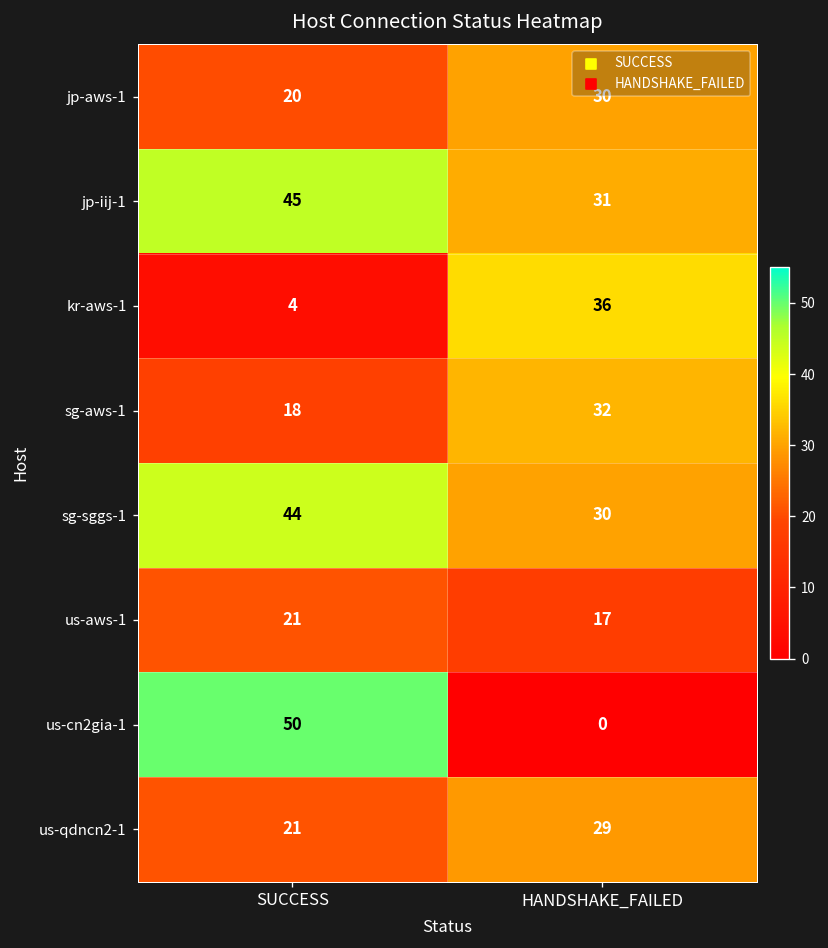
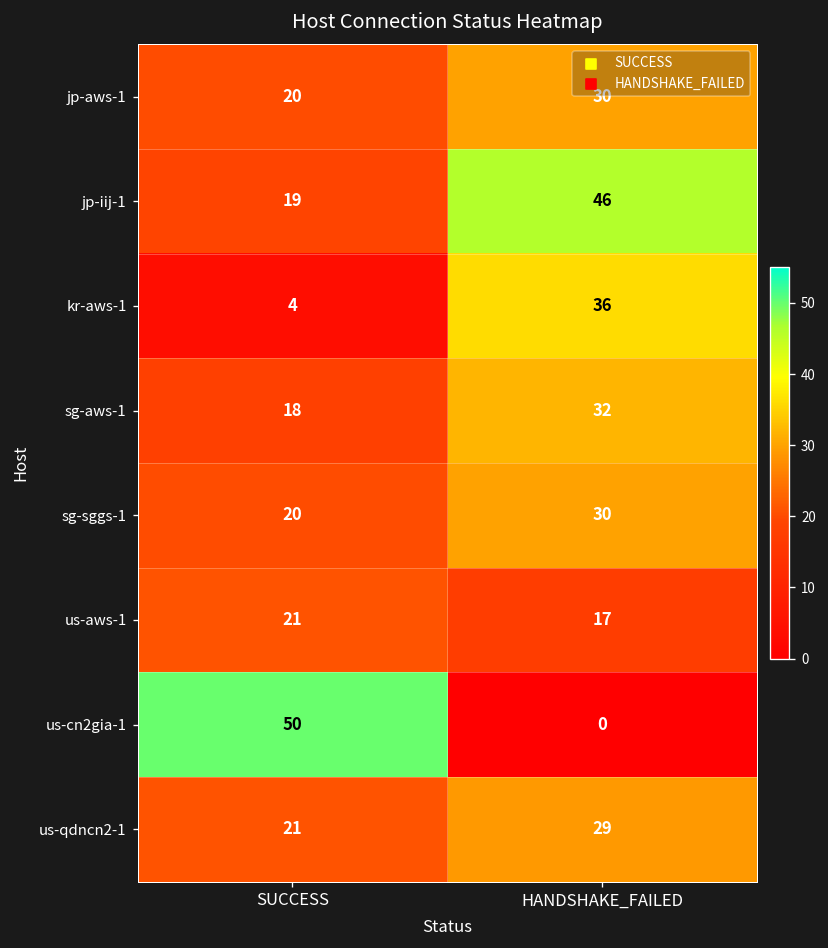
jp-iij-1, SUCCESS: 45 -> 19
jp-iij-1, HANDSHAKE_FAILED: 31 -> 46
sg-sggs-1, SUCCESS: 44 -> 20
